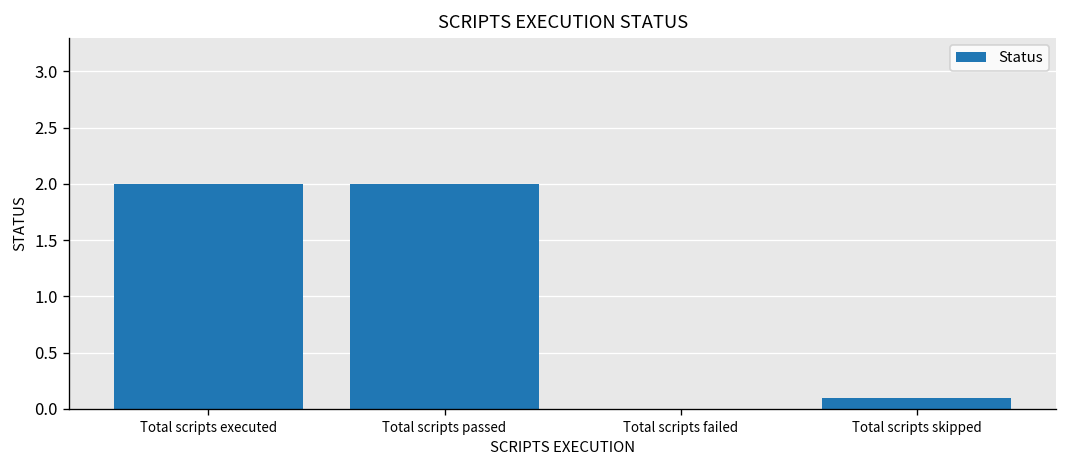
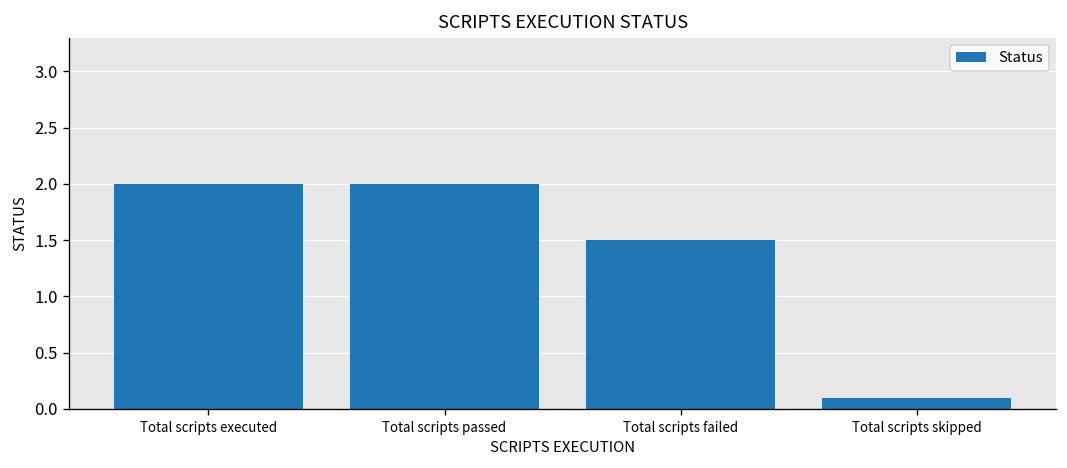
Total scripts failed: 0.0 -> 1.5
